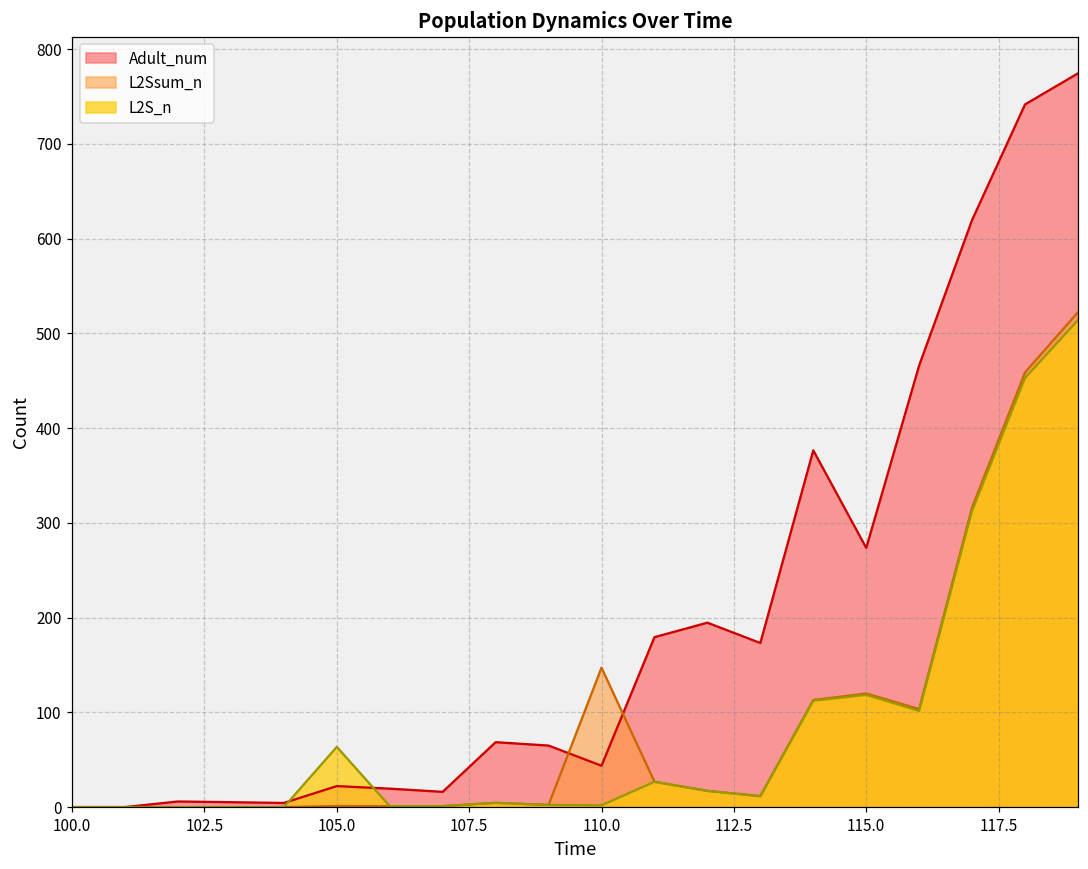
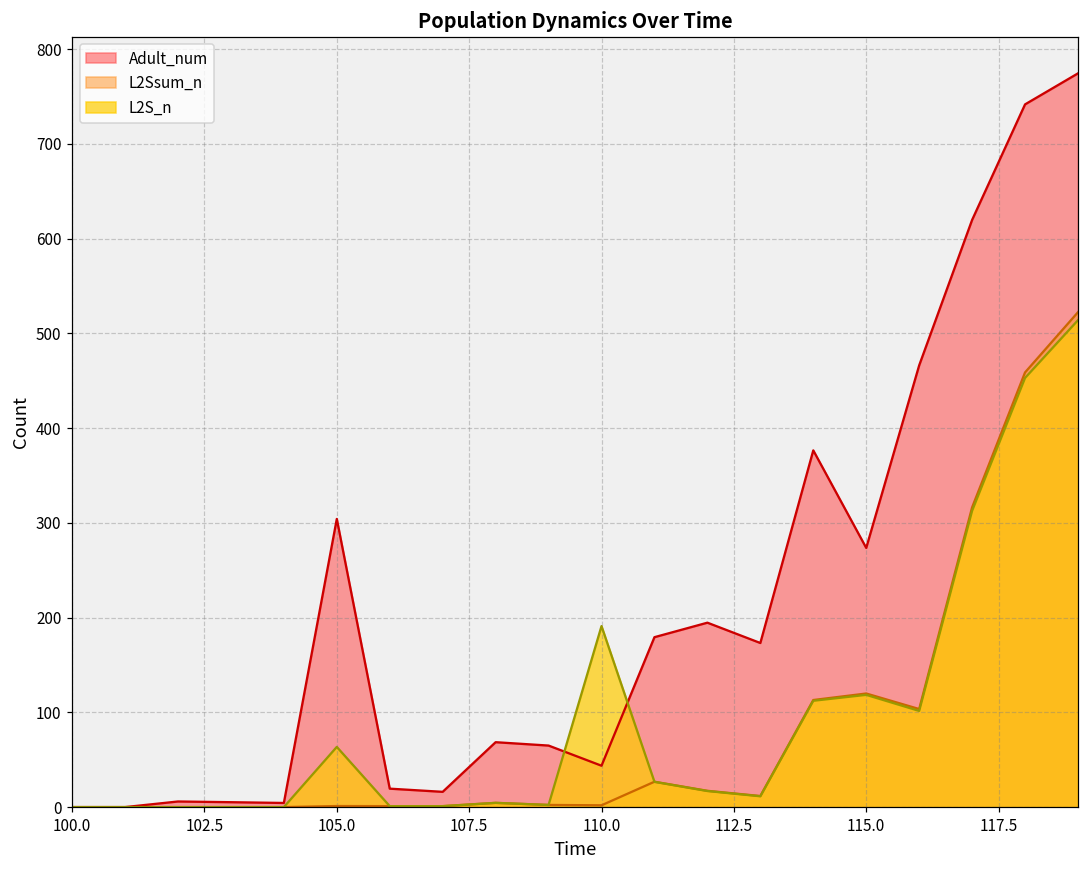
Adult_num, 105.0: 20 -> 300
L2Ssum_n, 110.0: 150 -> 0
L2S_n, 110.0: 0 -> 190
